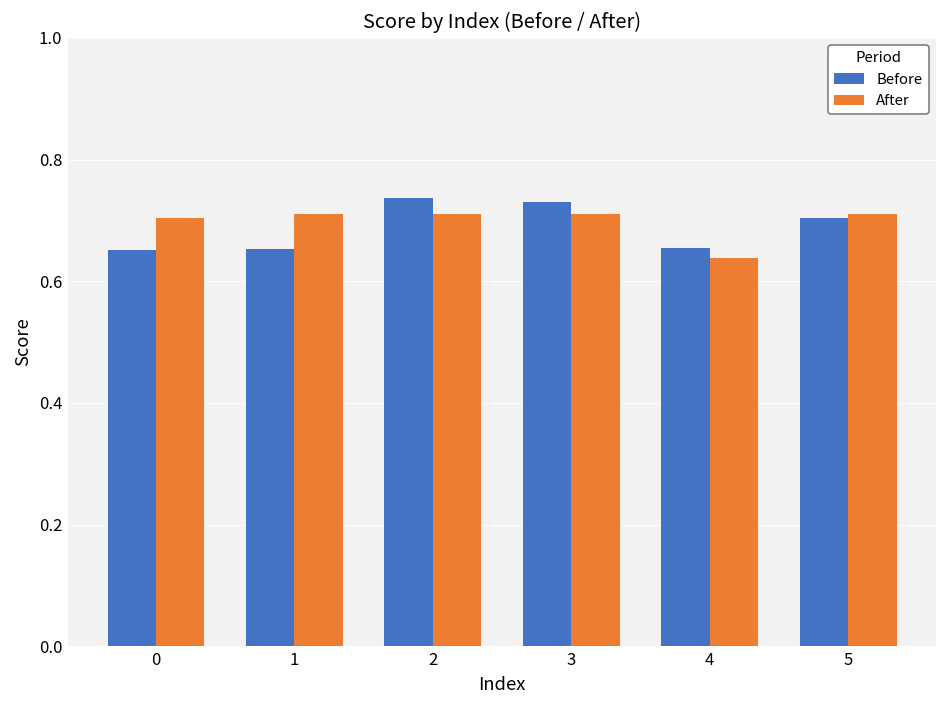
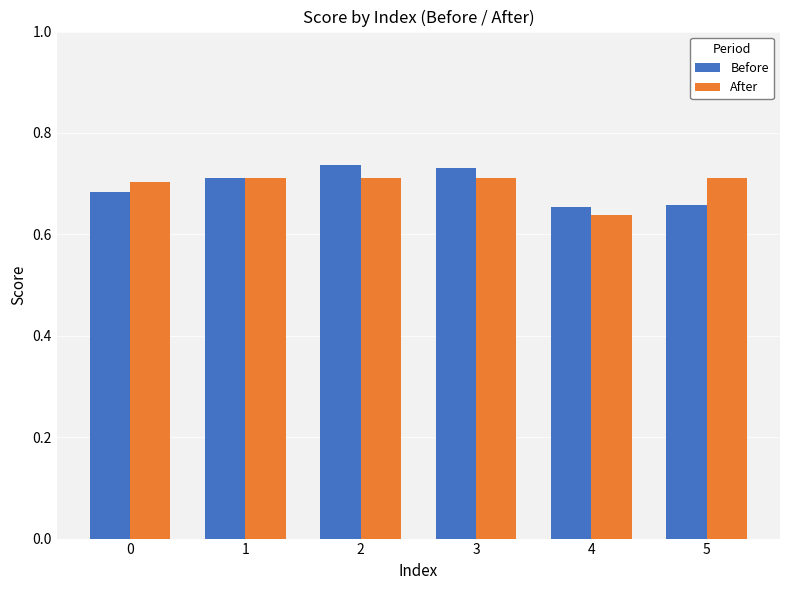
Before, 0: 0.65 -> 0.68
Before, 1: 0.65 -> 0.71
Before, 5: 0.70 -> 0.66
